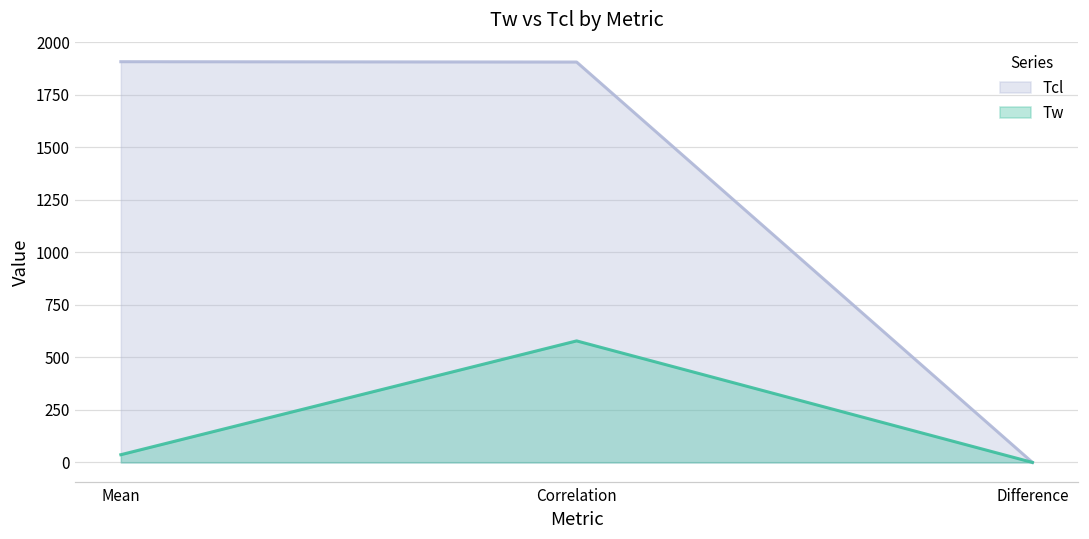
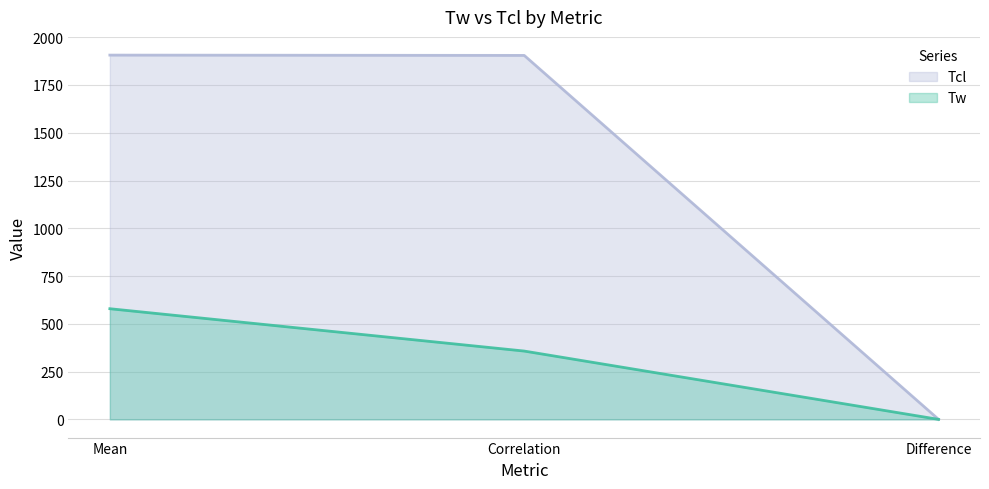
Tw, Mean: 40 -> 580
Tw, Correlation: 580 -> 360
